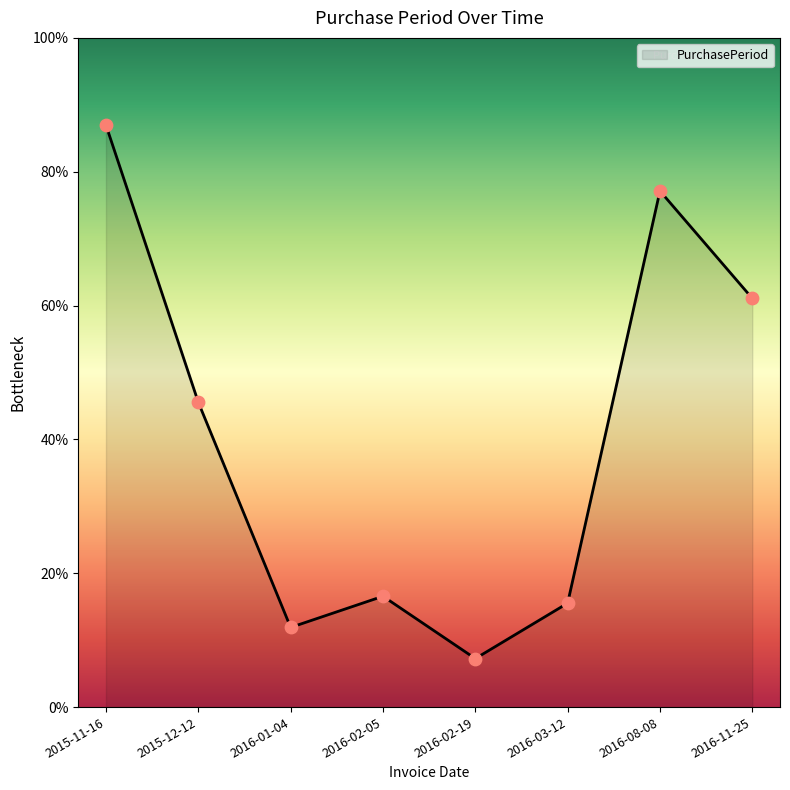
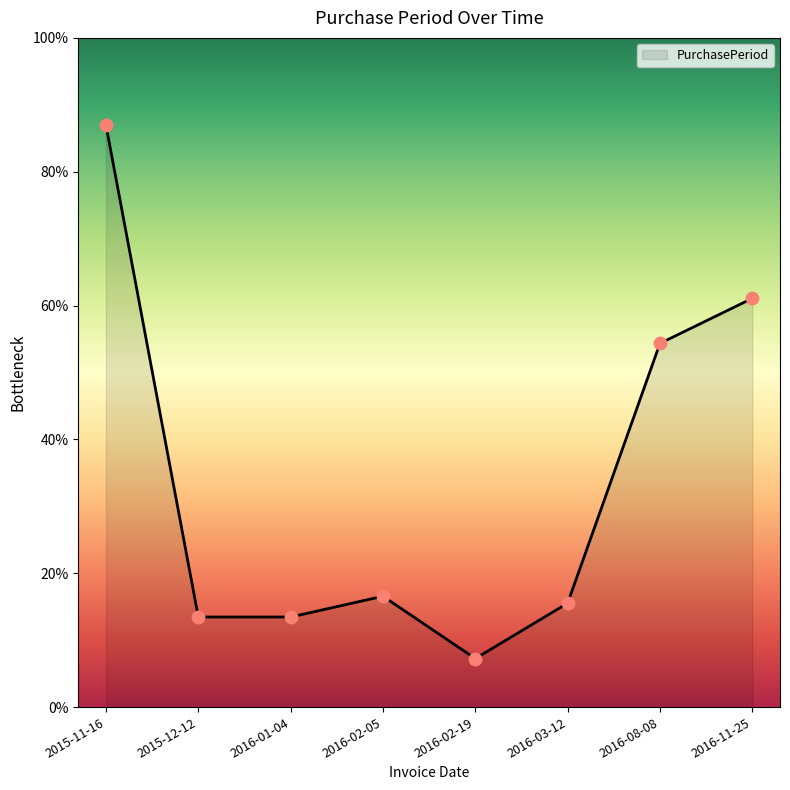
2015-12-12: 46% -> 13%
2016-01-04: 12% -> 13%
2016-08-08: 77% -> 54%
